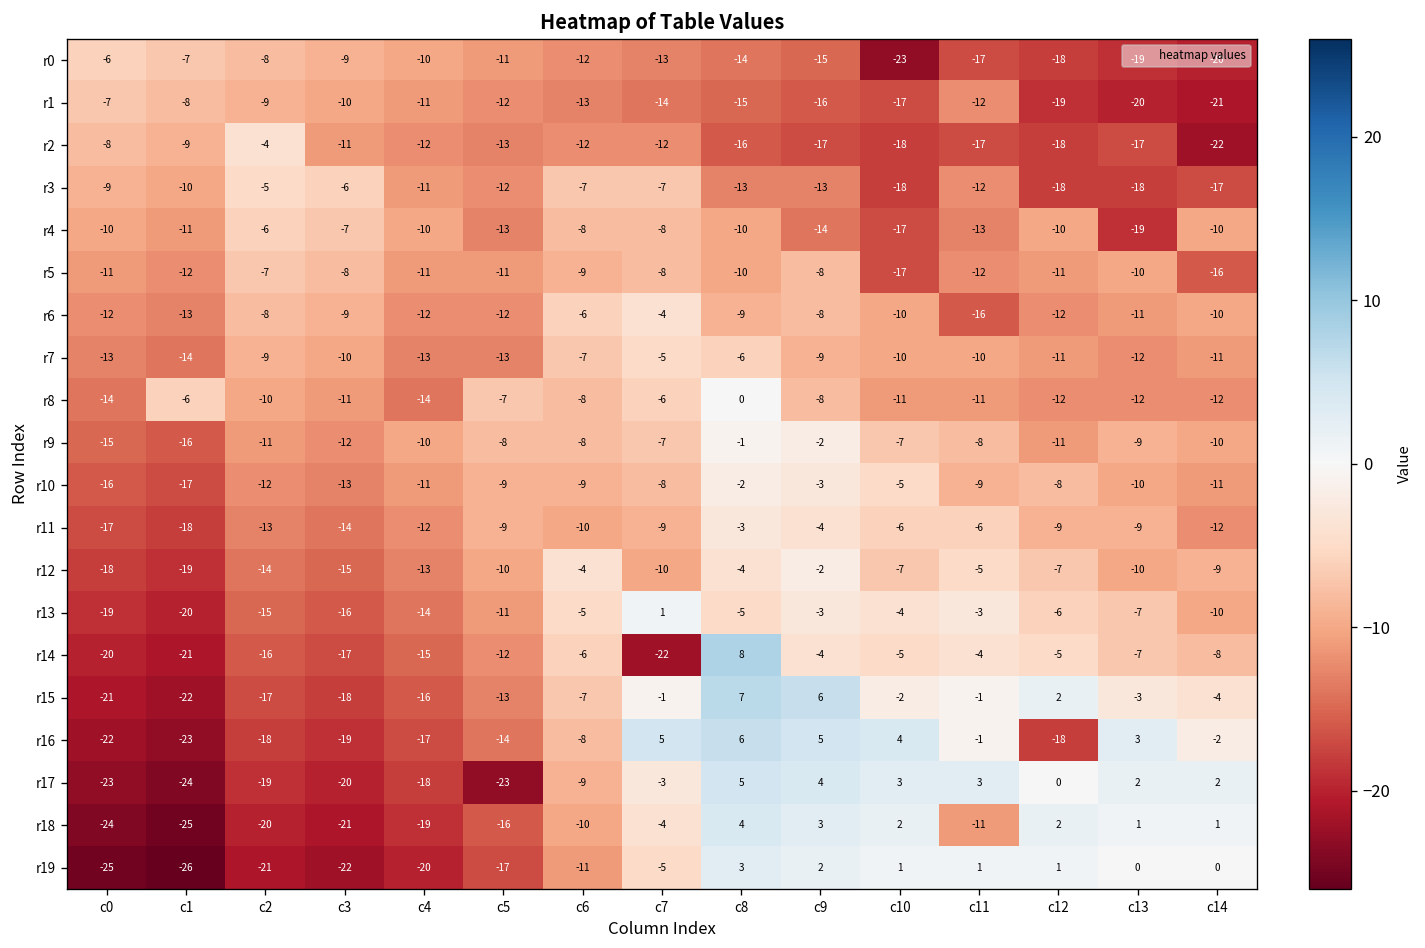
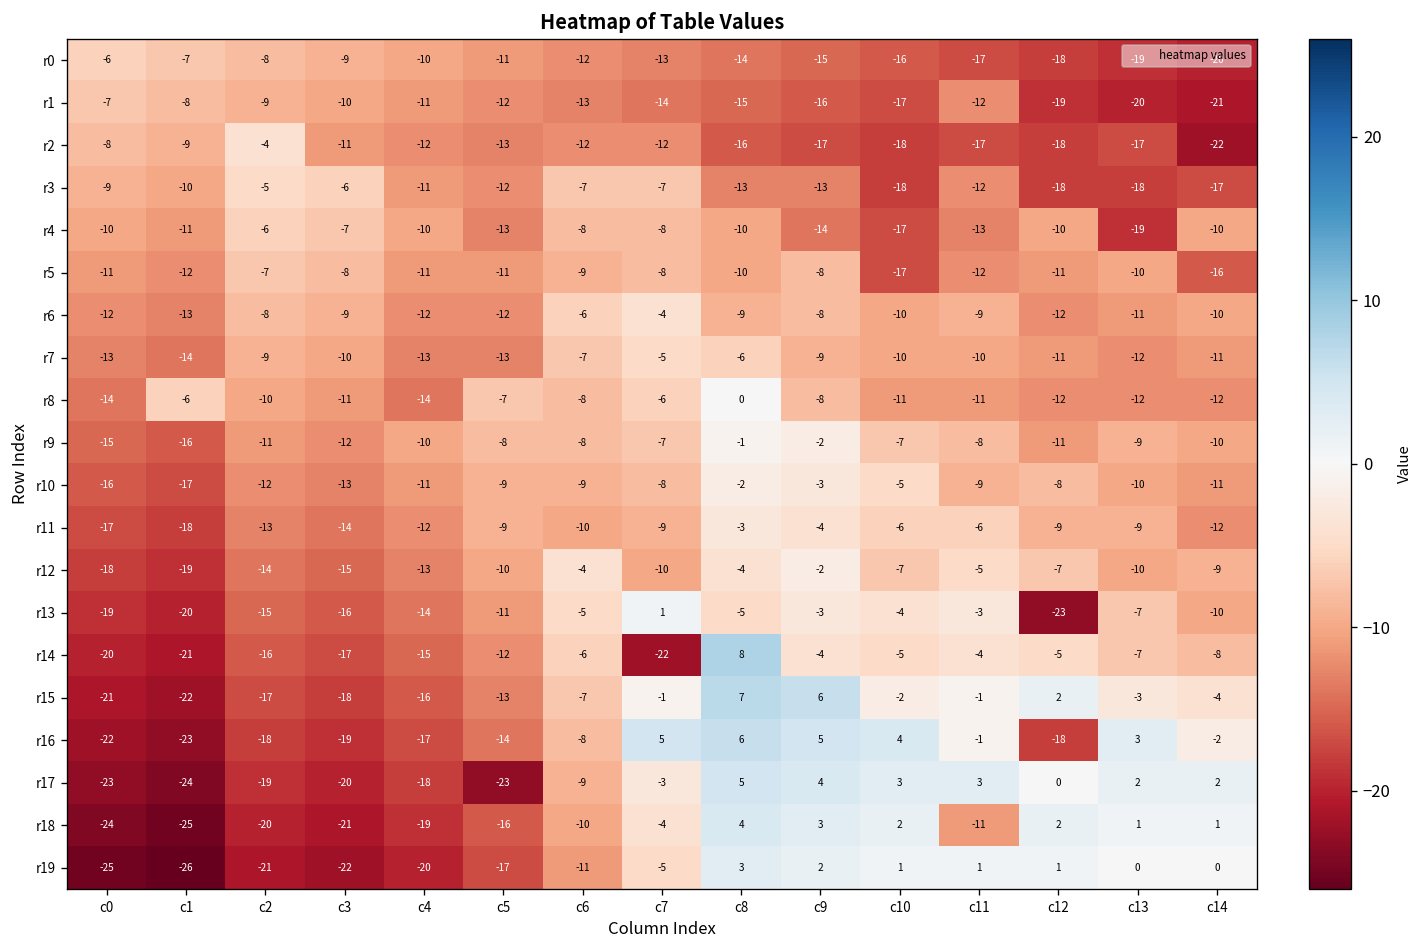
r0, c10: -23 -> -16
r6, c11: -16 -> -9
r13, c12: -6 -> -23
